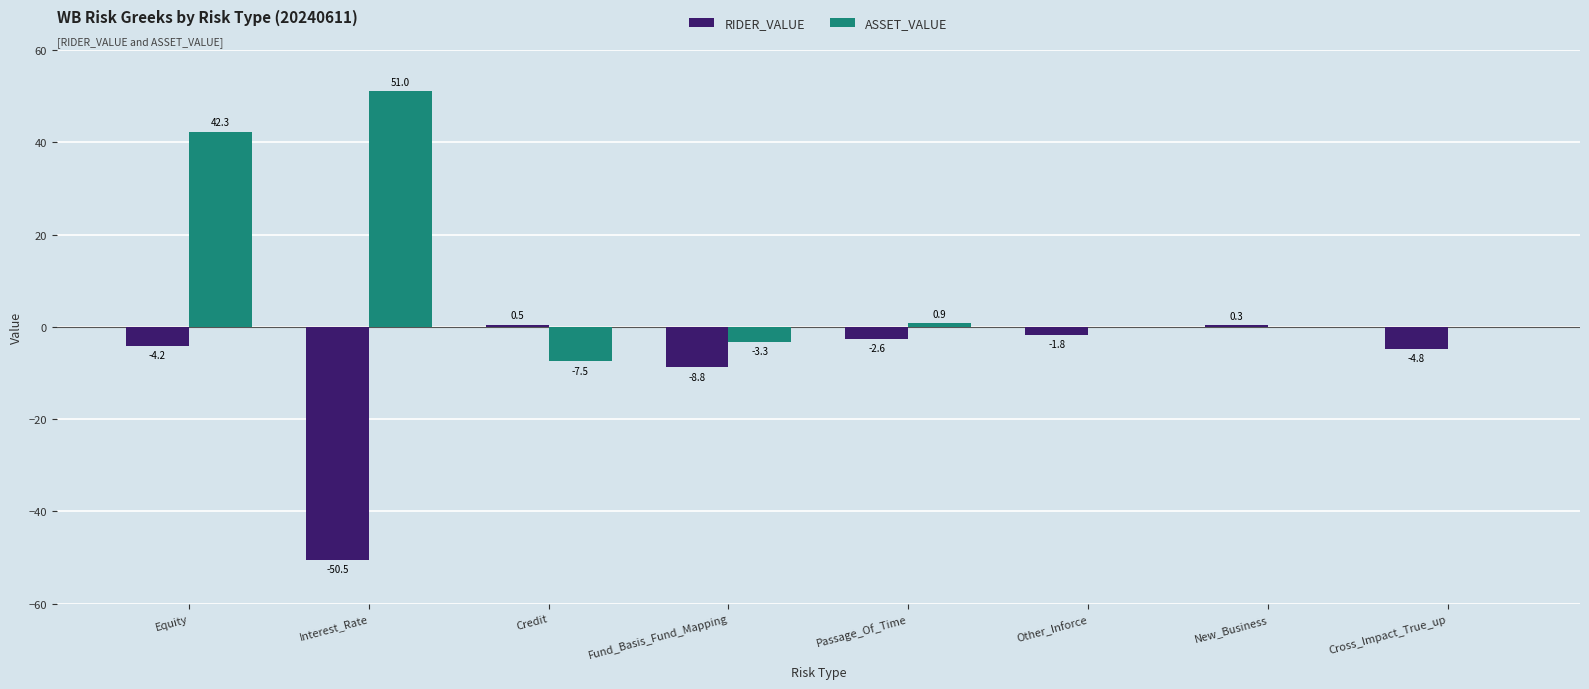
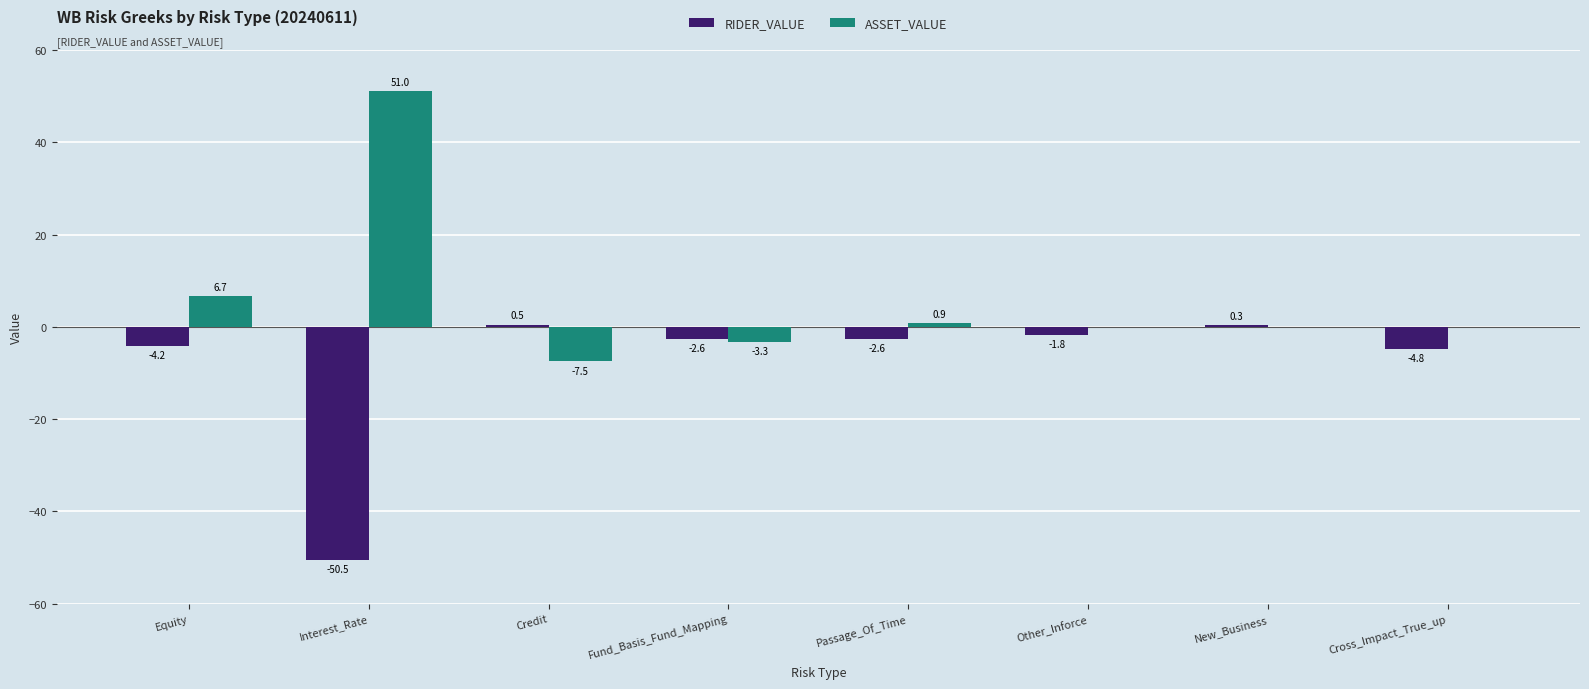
ASSET_VALUE, Equity: 42.3 -> 6.7
RIDER_VALUE, Fund_Basis_Fund_Mapping: -8.8 -> -2.6
